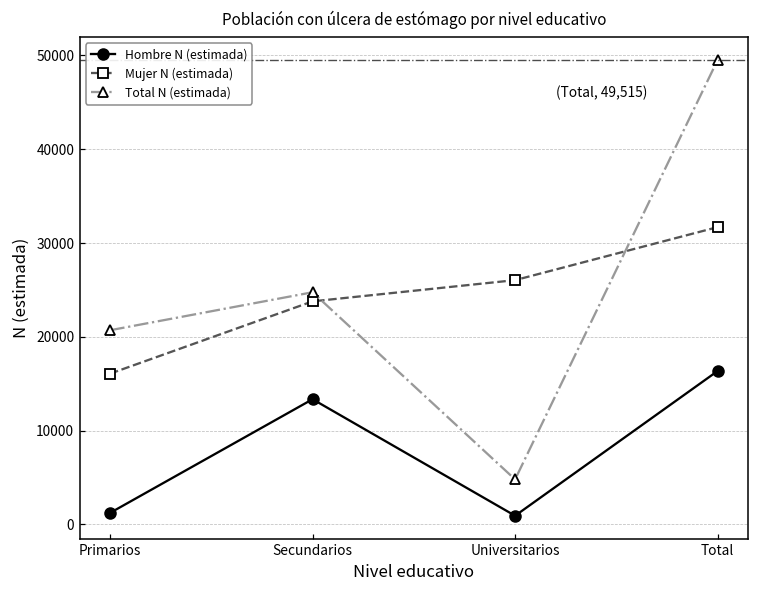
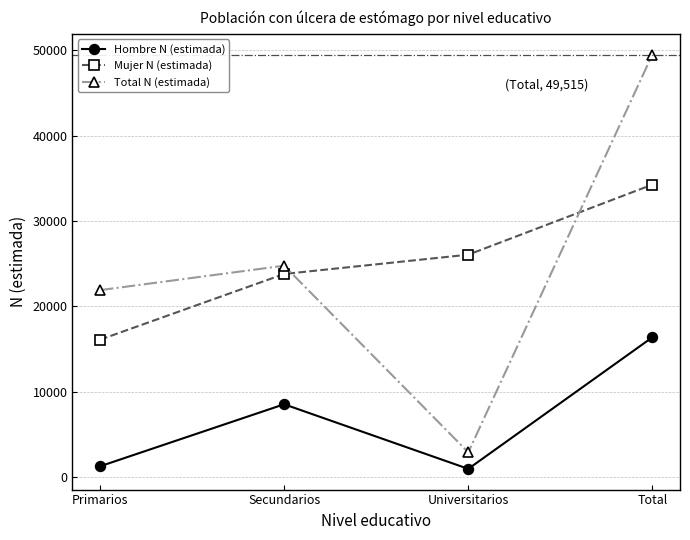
Total N (estimada), Primarios: 21000 -> 22000
Hombre N (estimada), Secundarios: 13000 -> 9000
Total N (estimada), Universitarios: 5000 -> 3000
Mujer N (estimada), Total: 32000 -> 34000
